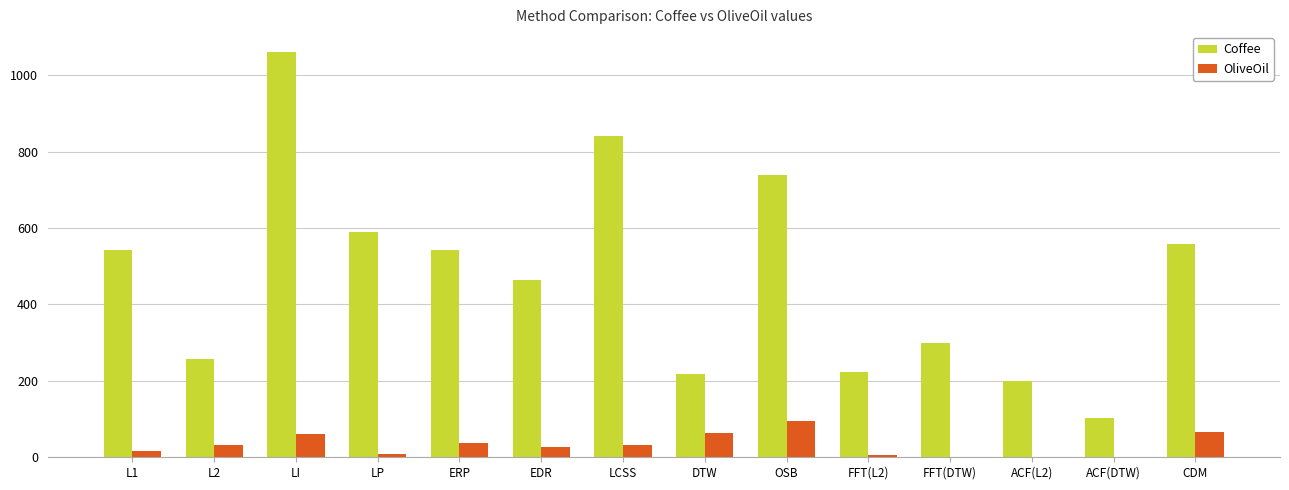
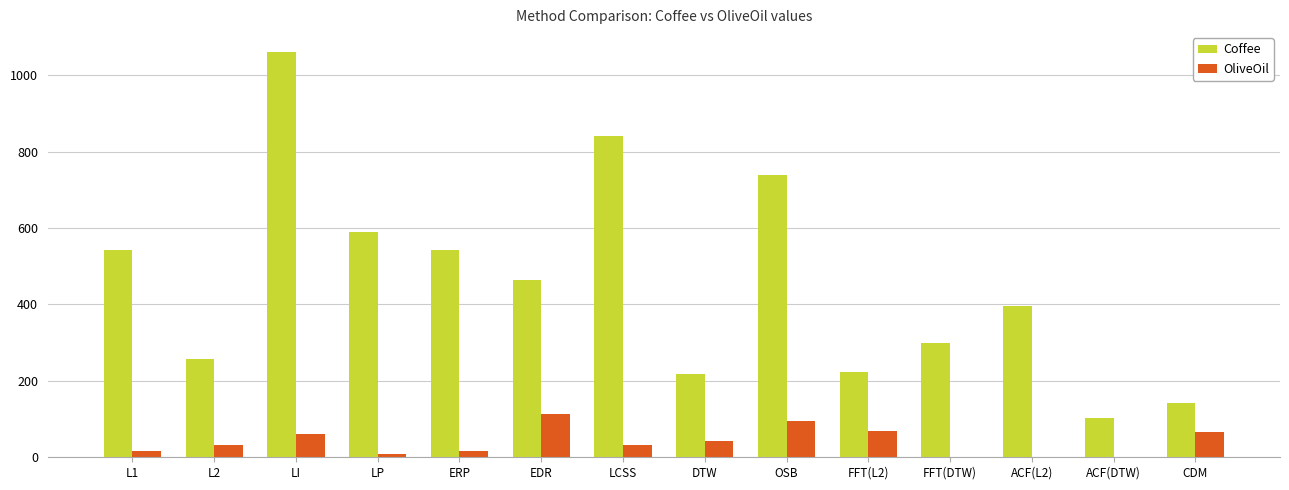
OliveOil, ERP: 40 -> 20
OliveOil, EDR: 30 -> 110
OliveOil, DTW: 60 -> 40
OliveOil, FFT(L2): 10 -> 70
Coffee, ACF(L2): 200 -> 400
Coffee, CDM: 560 -> 140
